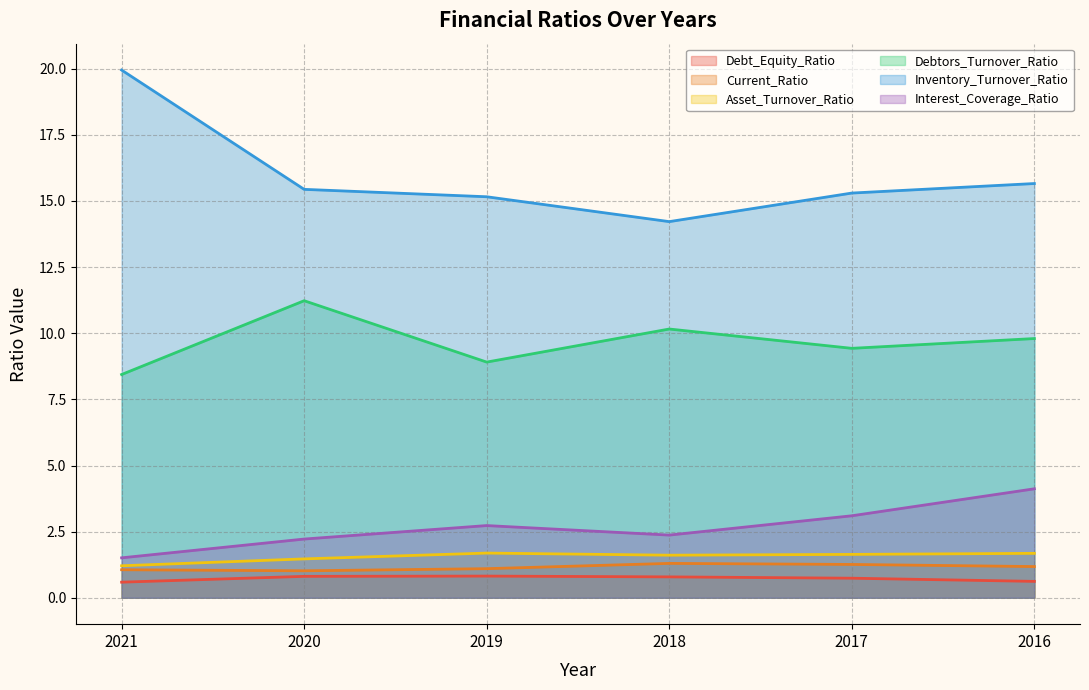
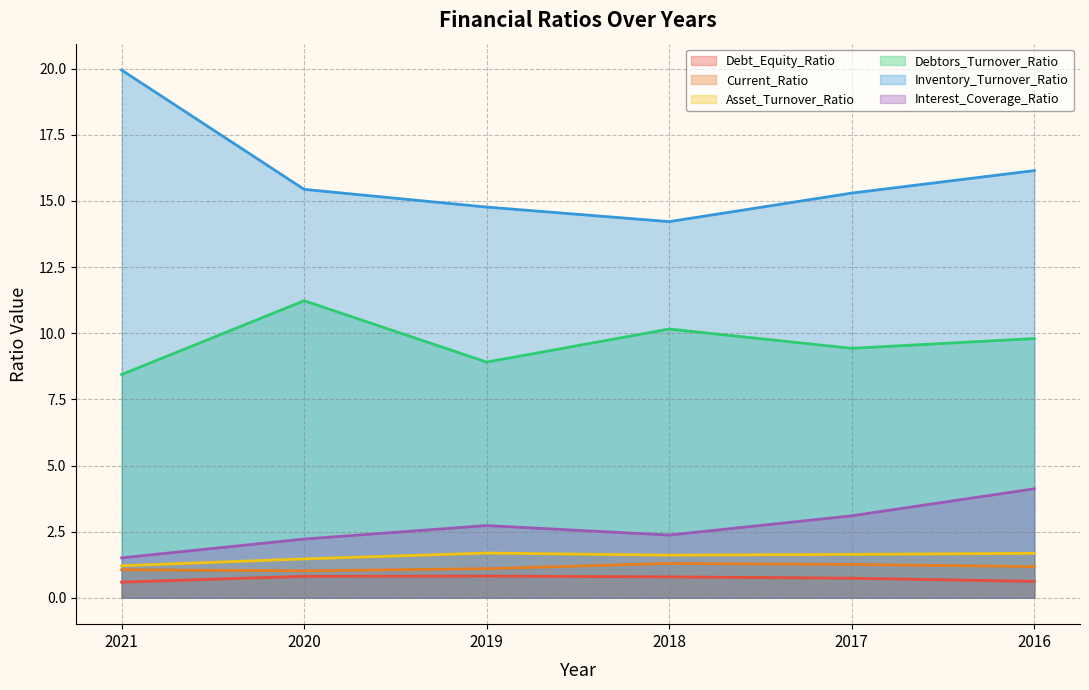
Inventory_Turnover_Ratio, 2019: 15.2 -> 14.8
Inventory_Turnover_Ratio, 2016: 15.7 -> 16.2
